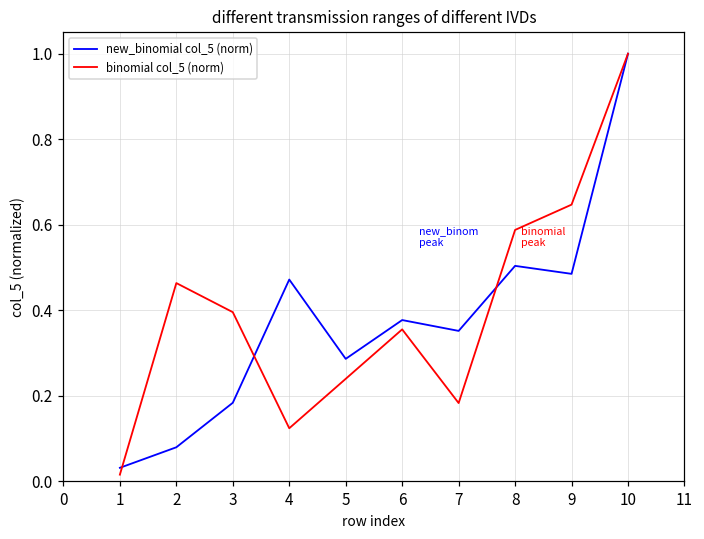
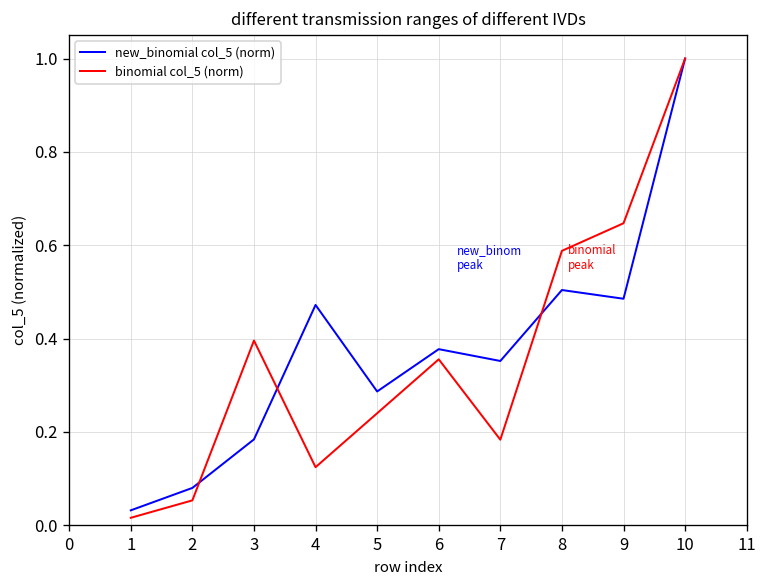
binomial col_5 (norm), 2: 0.46 -> 0.05
